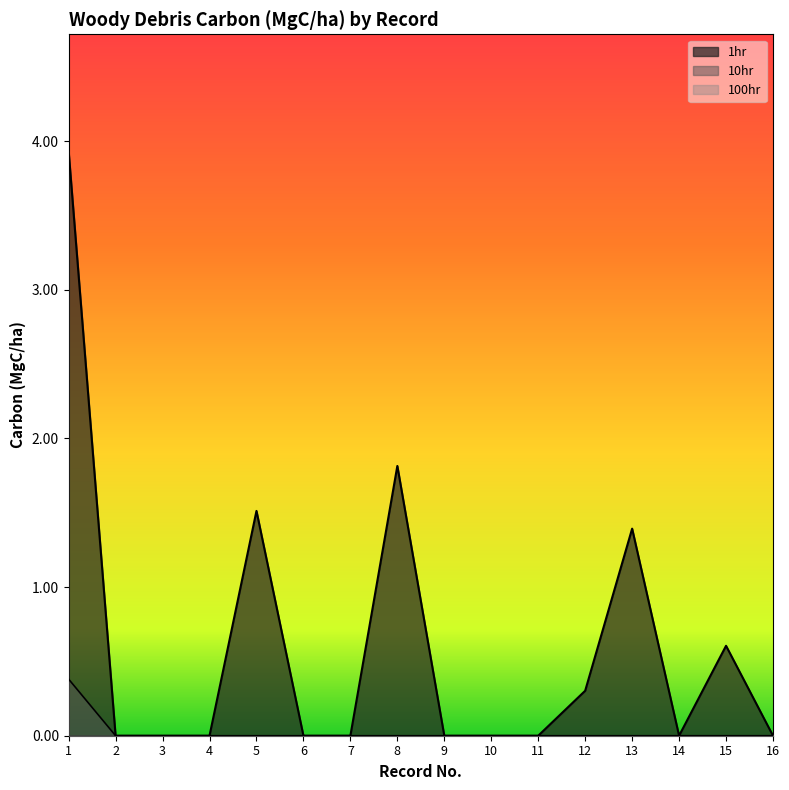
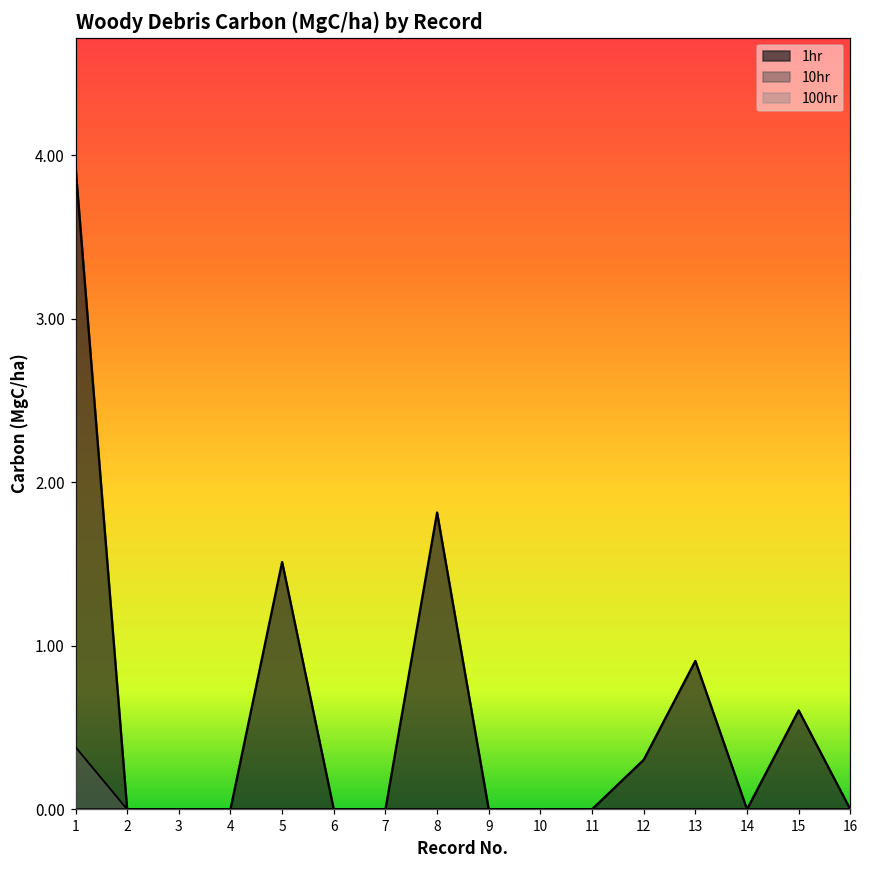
1hr, 13: 1.39 -> 0.91
